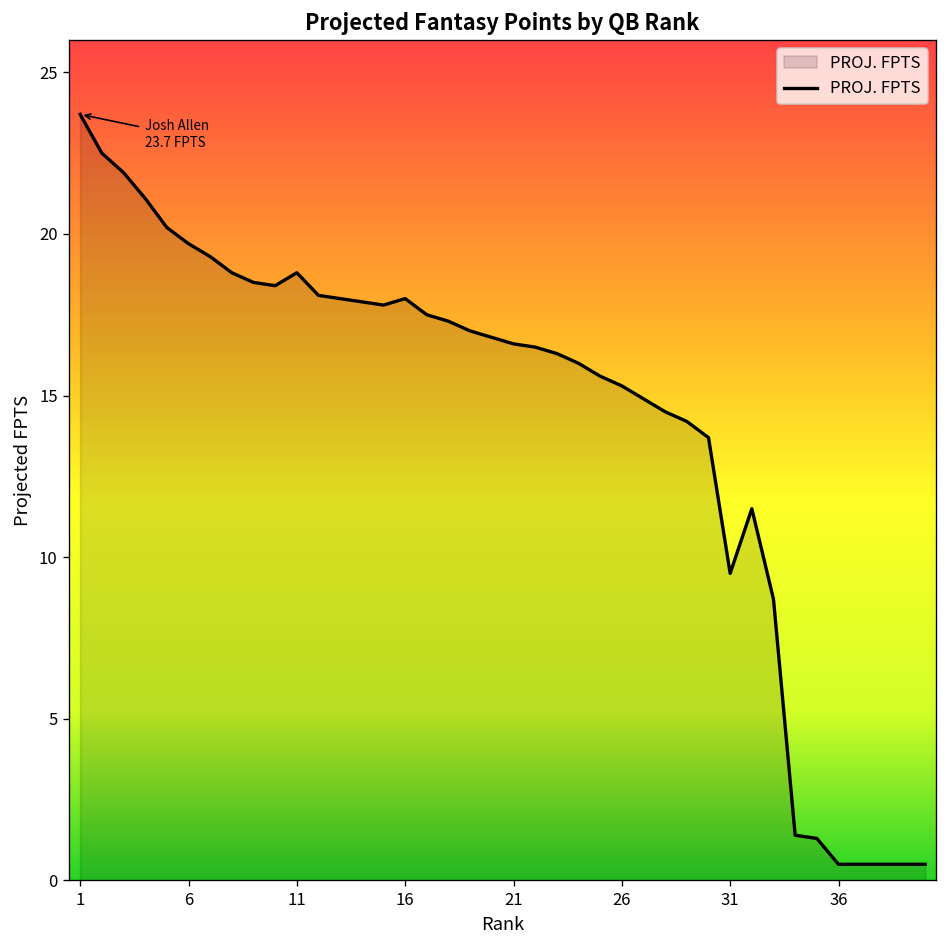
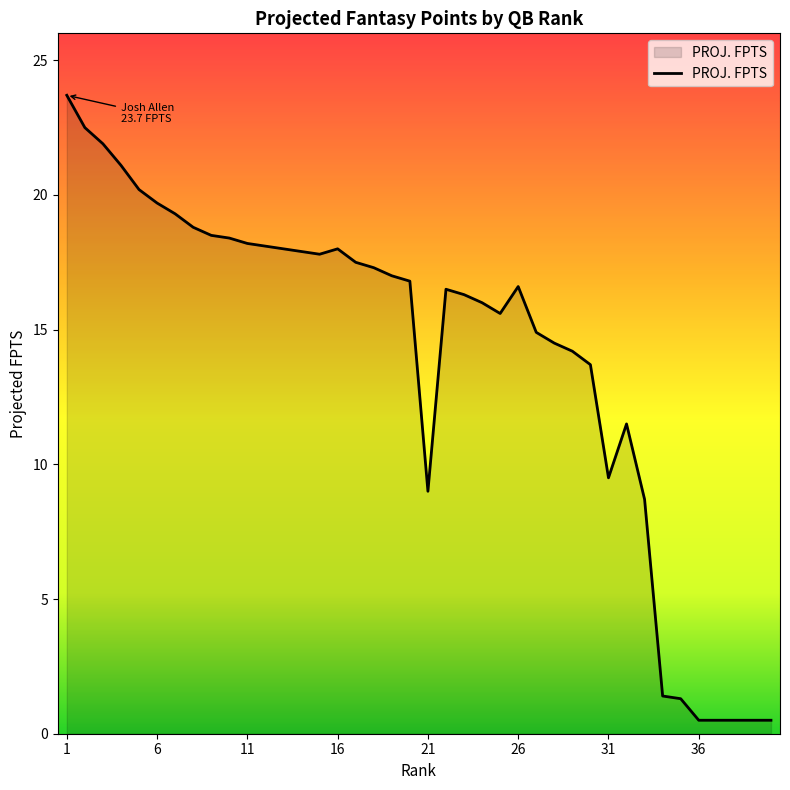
11: 18.8 -> 18.2
21: 16.6 -> 9.0
26: 15.3 -> 16.6
